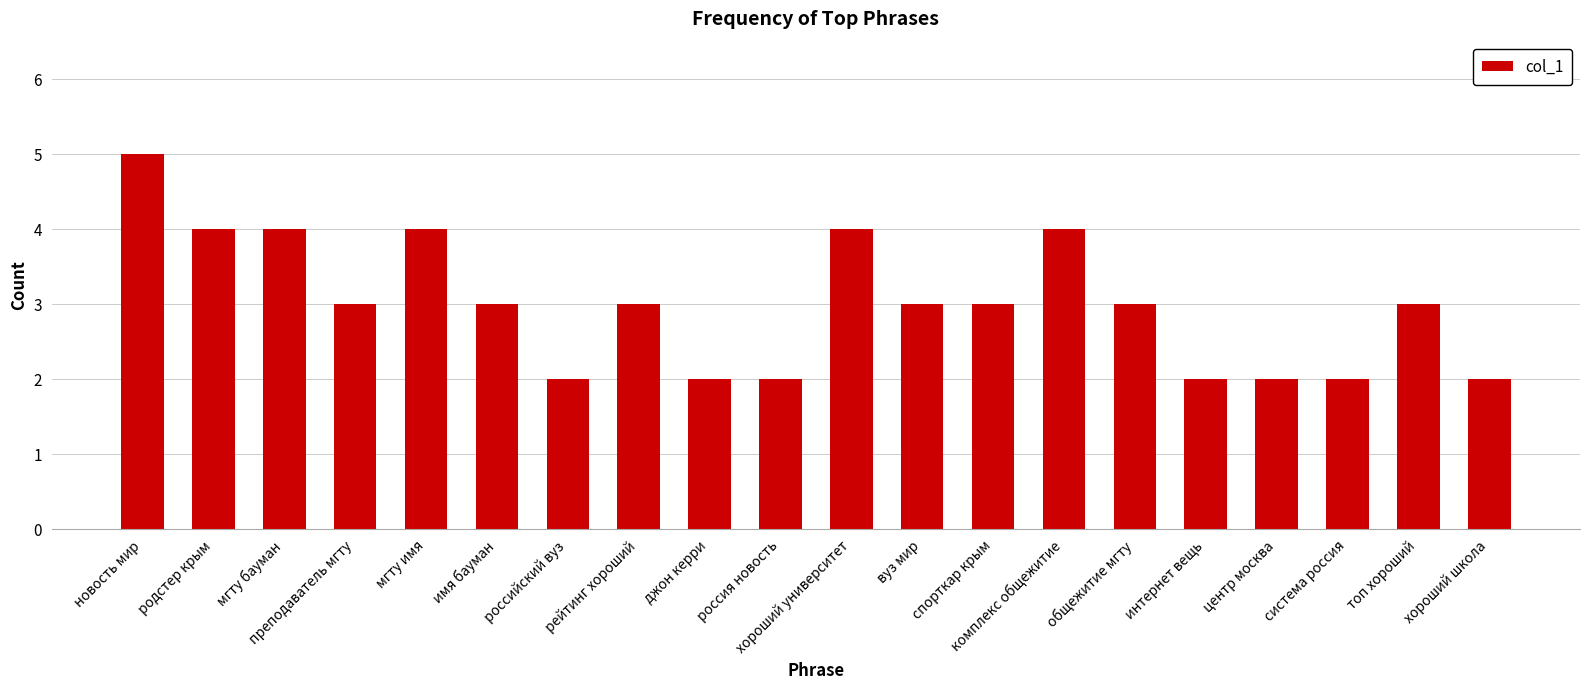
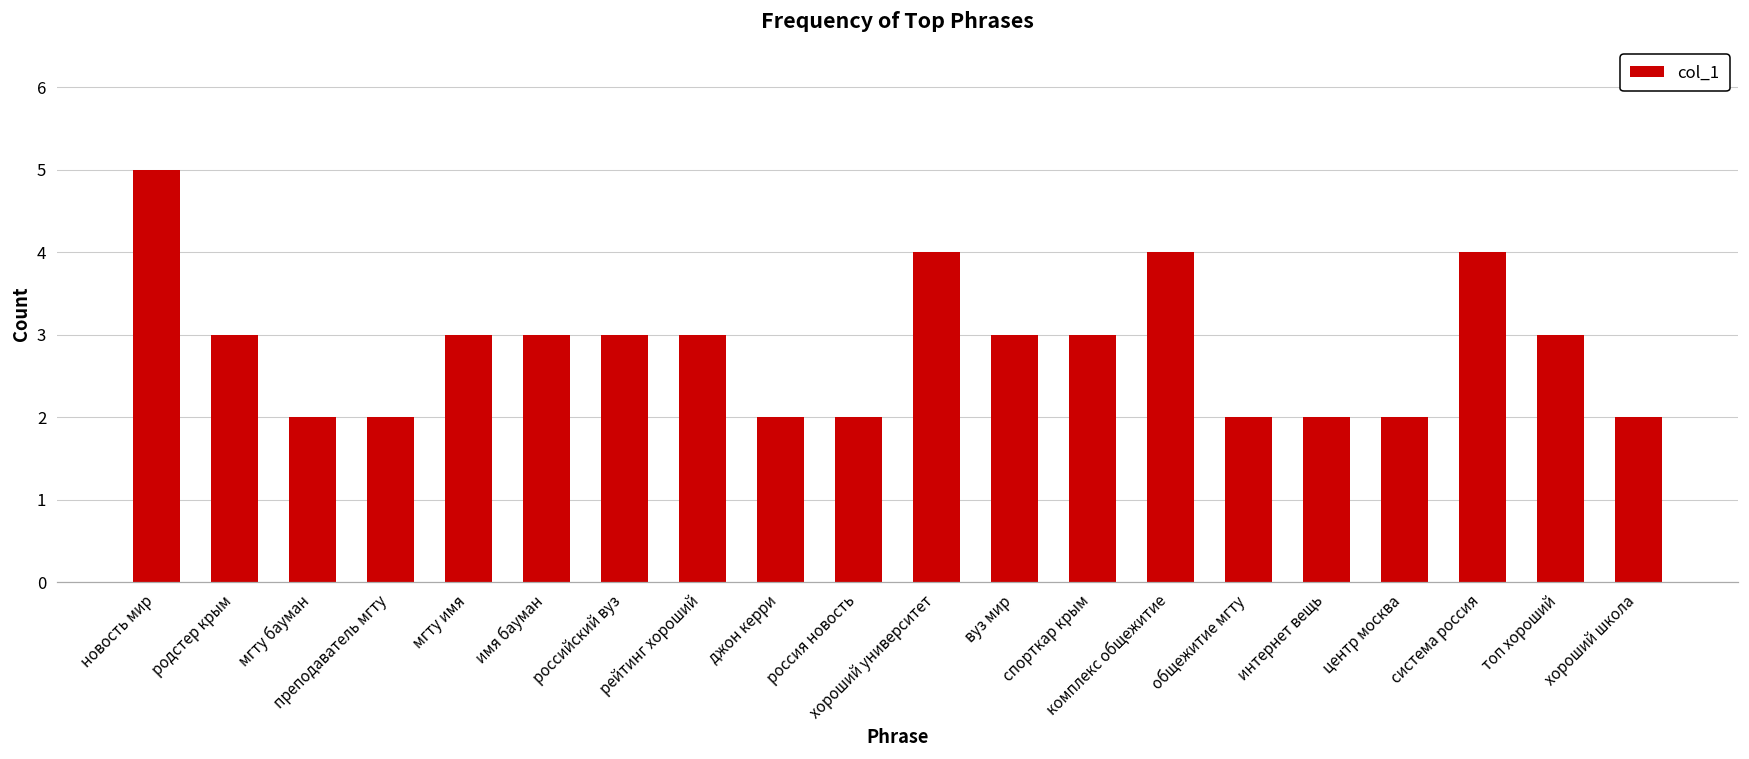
родстер крым: 4 -> 3
мгту бауман: 4 -> 2
преподаватель мгту: 3 -> 2
мгту имя: 4 -> 3
российский вуз: 2 -> 3
общежитие мгту: 3 -> 2
система россия: 2 -> 4
